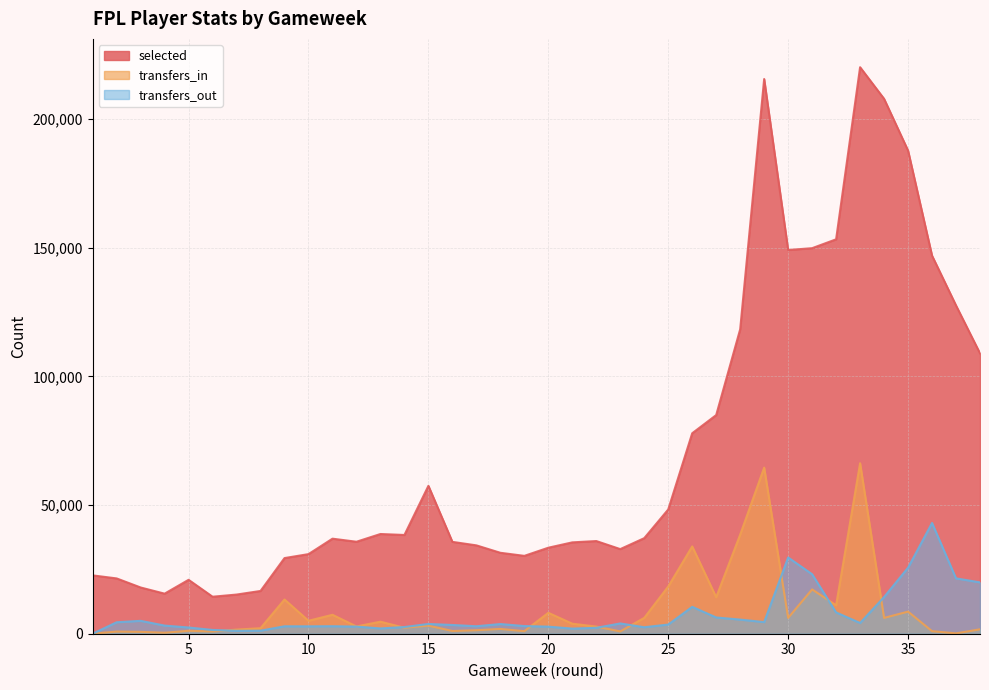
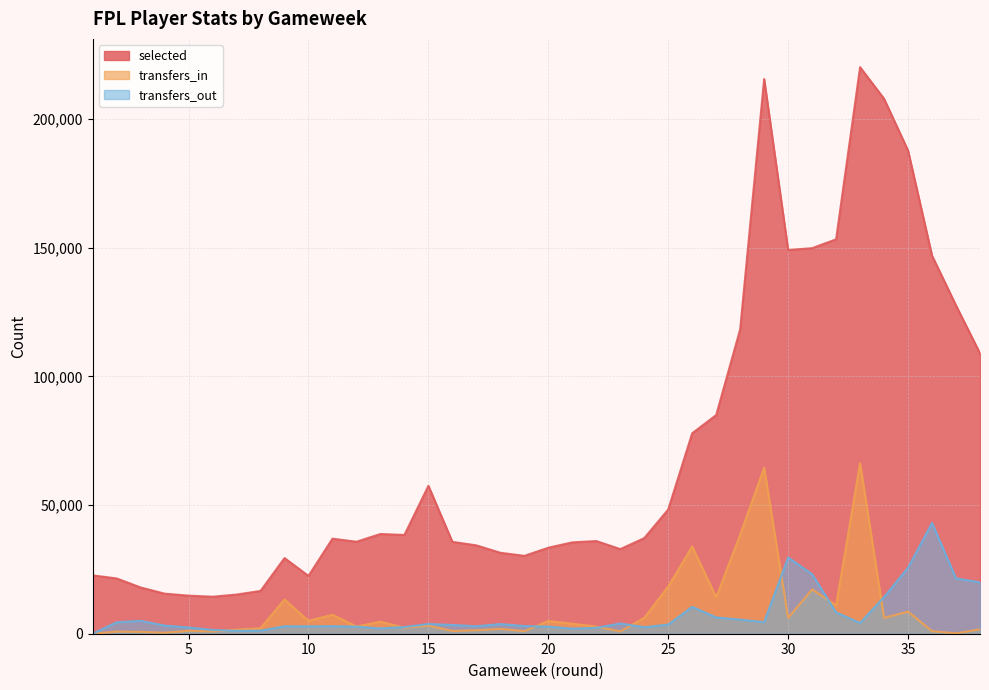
selected, 5: 21,000 -> 15,000
selected, 10: 31,000 -> 22,000
transfers_in, 20: 8,000 -> 5,000
